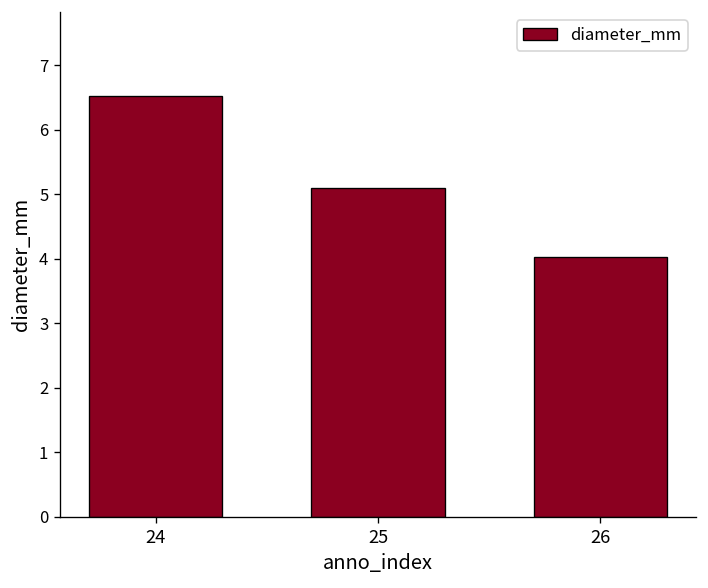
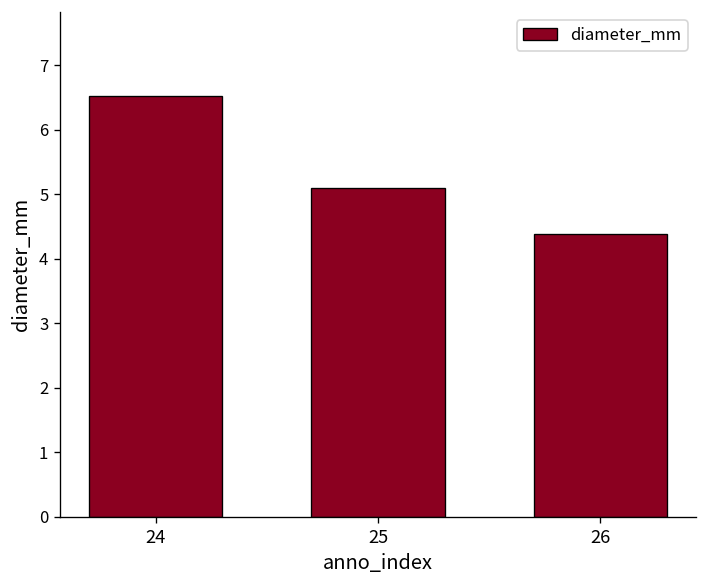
26: 4.0 -> 4.4
